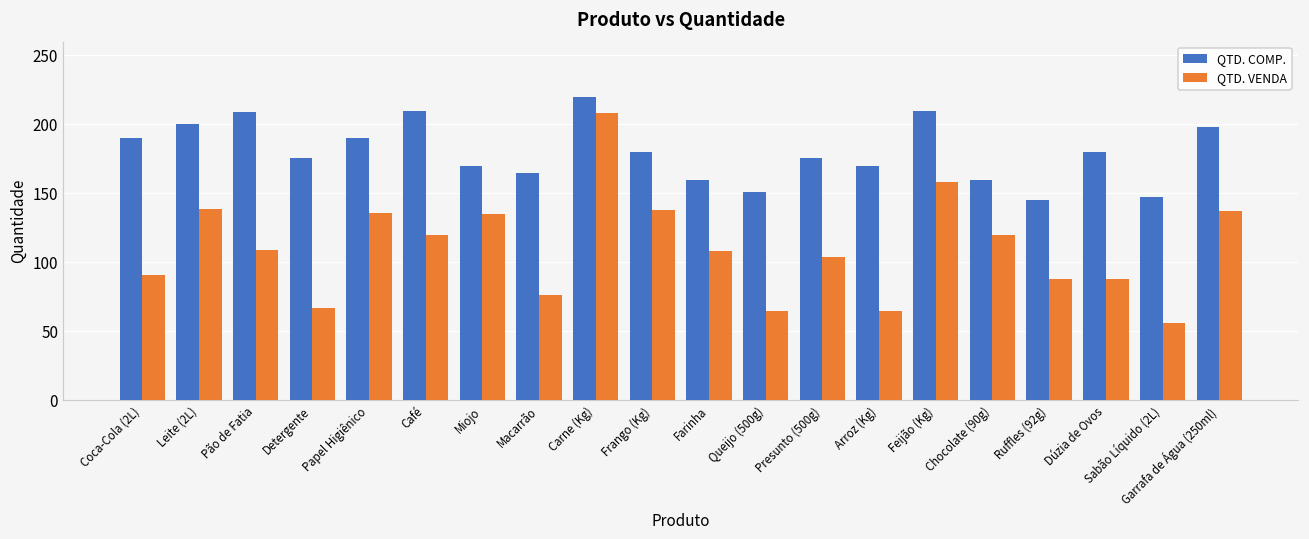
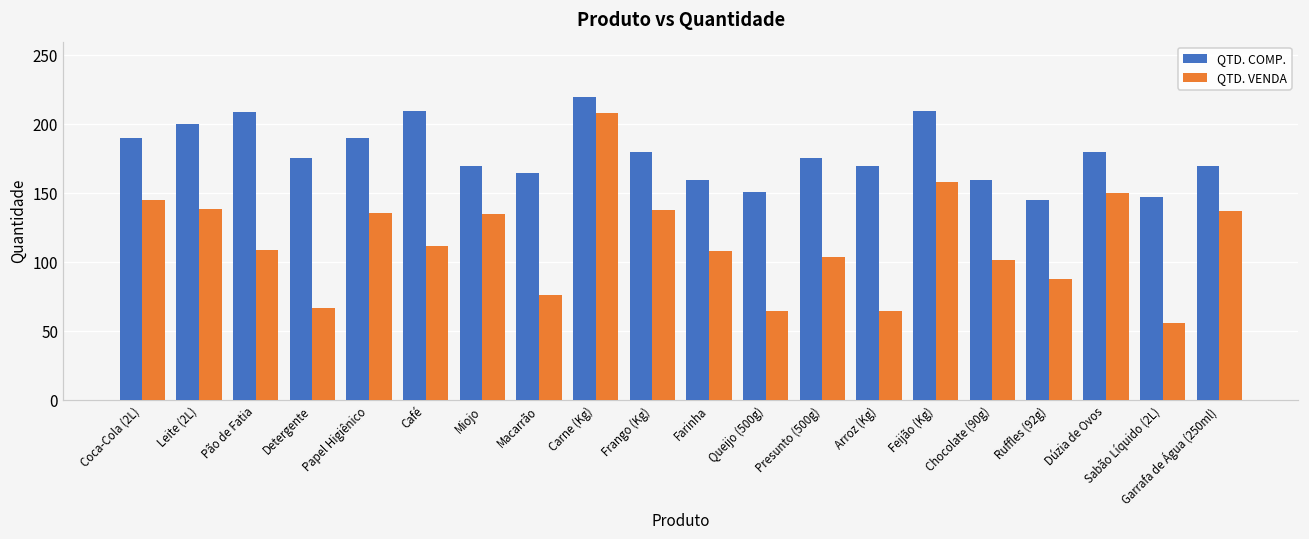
QTD. VENDA, Coca-Cola (2L): 91 -> 145
QTD. VENDA, Café: 120 -> 112
QTD. VENDA, Chocolate (90g): 120 -> 102
QTD. VENDA, Dúzia de Ovos: 88 -> 150
QTD. COMP., Garrafa de Água (250ml): 198 -> 170
